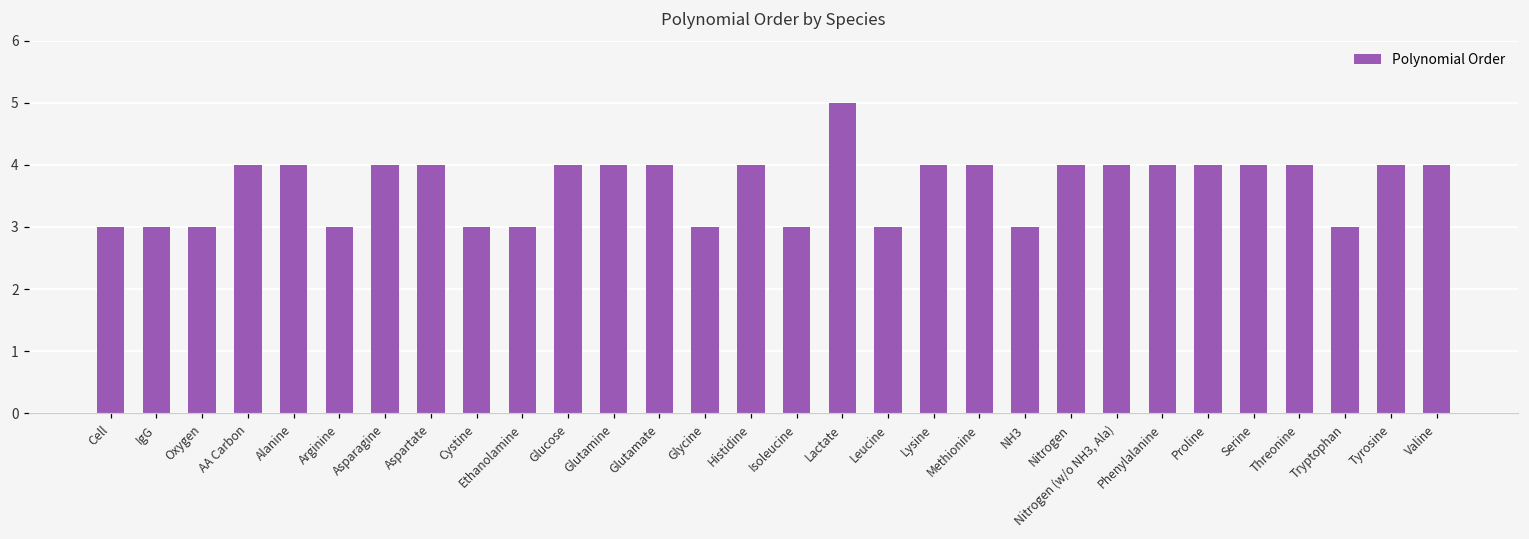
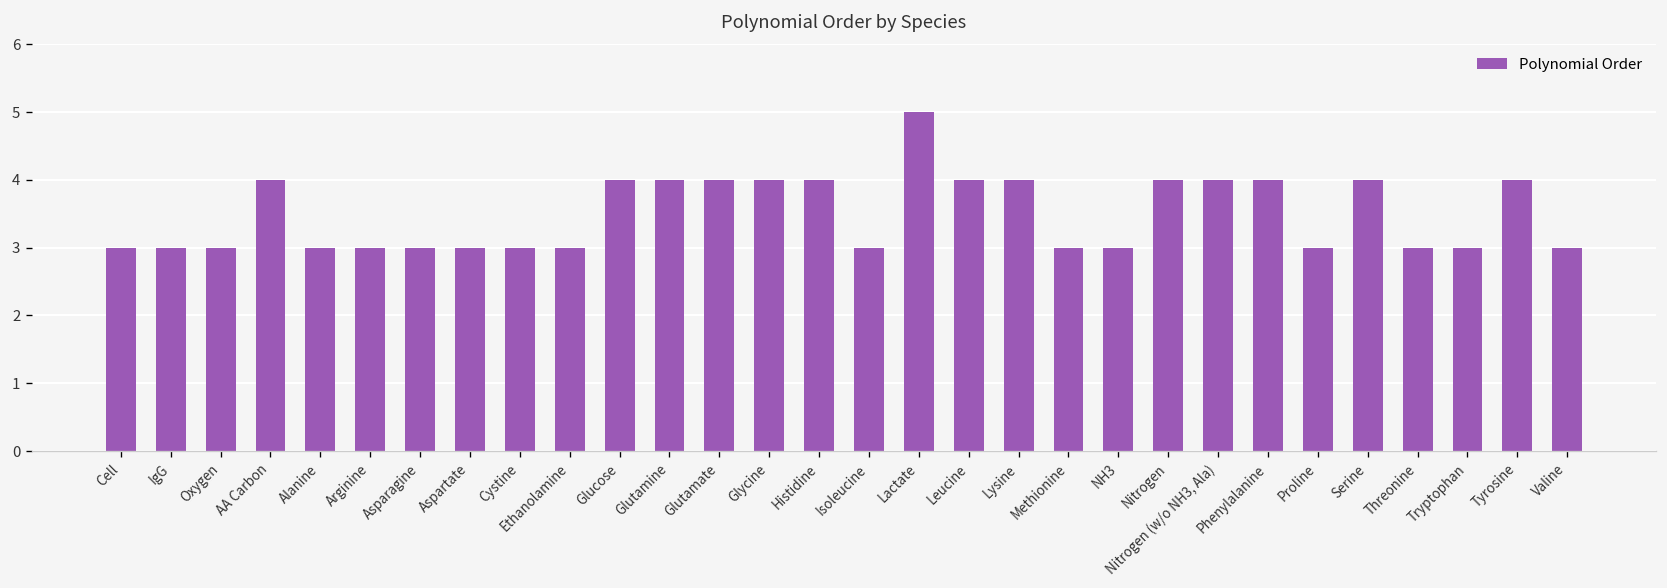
Alanine: 4 -> 3
Asparagine: 4 -> 3
Aspartate: 4 -> 3
Glycine: 3 -> 4
Leucine: 3 -> 4
Methionine: 4 -> 3
Proline: 4 -> 3
Threonine: 4 -> 3
Valine: 4 -> 3
